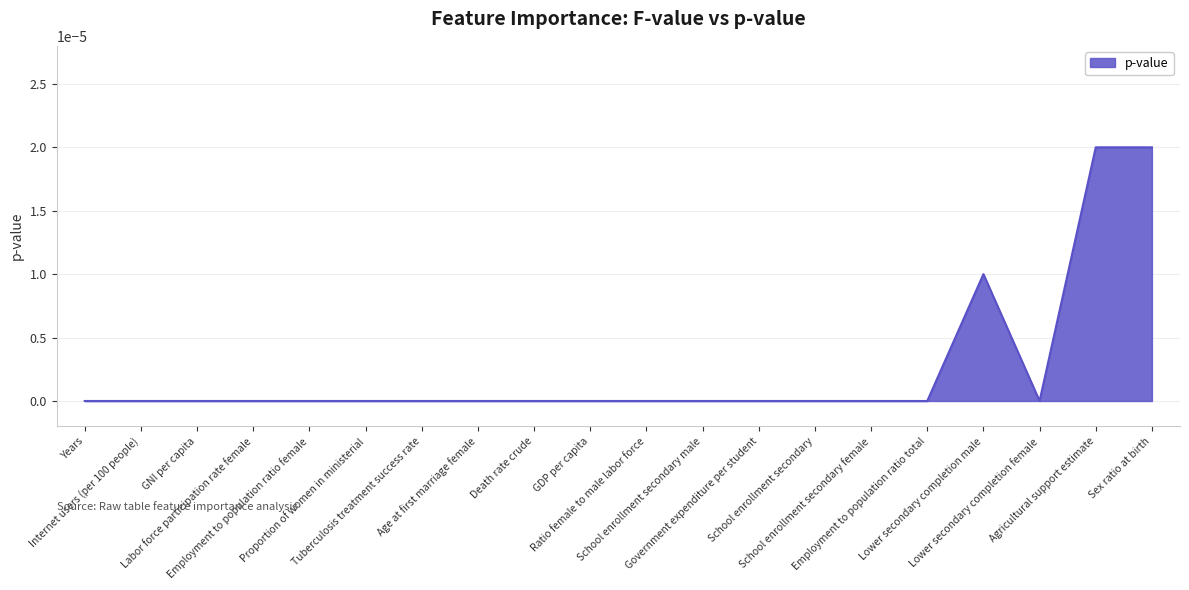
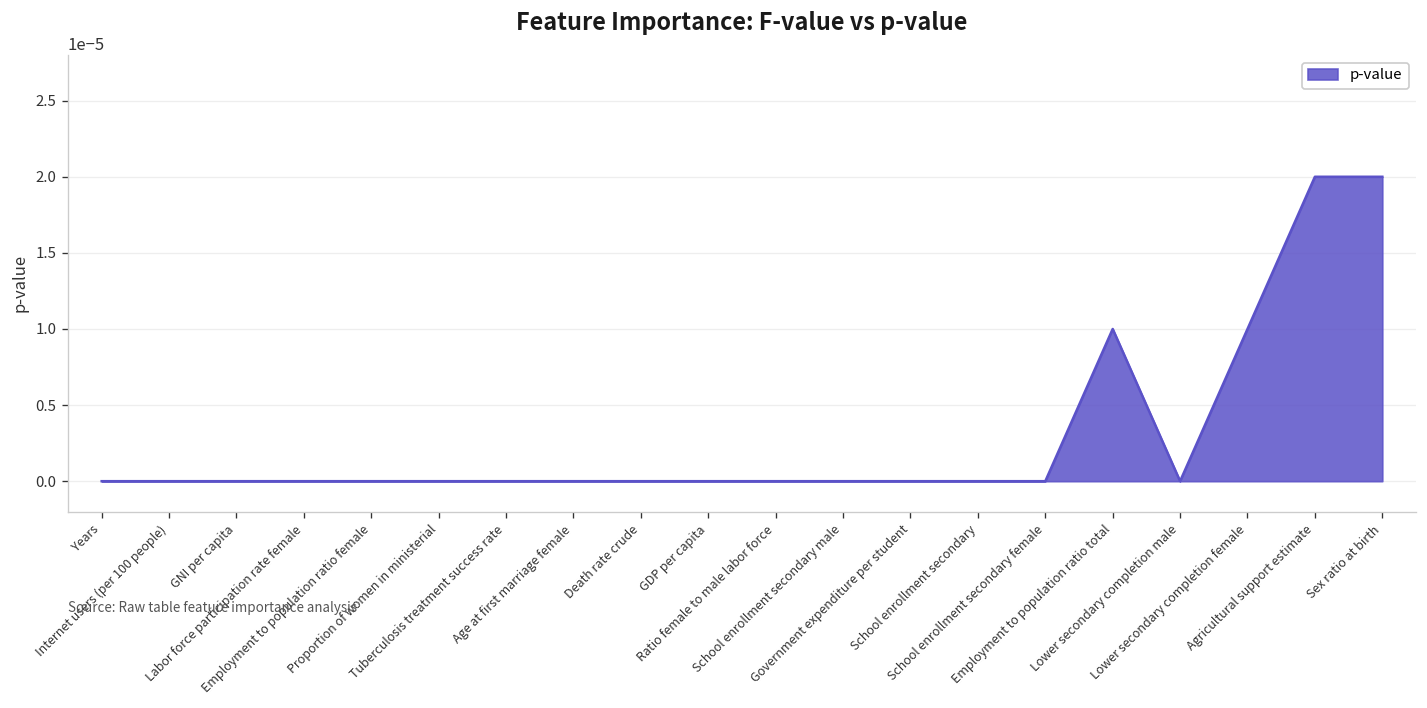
Employment to population ratio total: 0.00000 -> 0.00001
Lower secondary completion male: 0.00001 -> 0.00000
Lower secondary completion female: 0.00000 -> 0.00001
